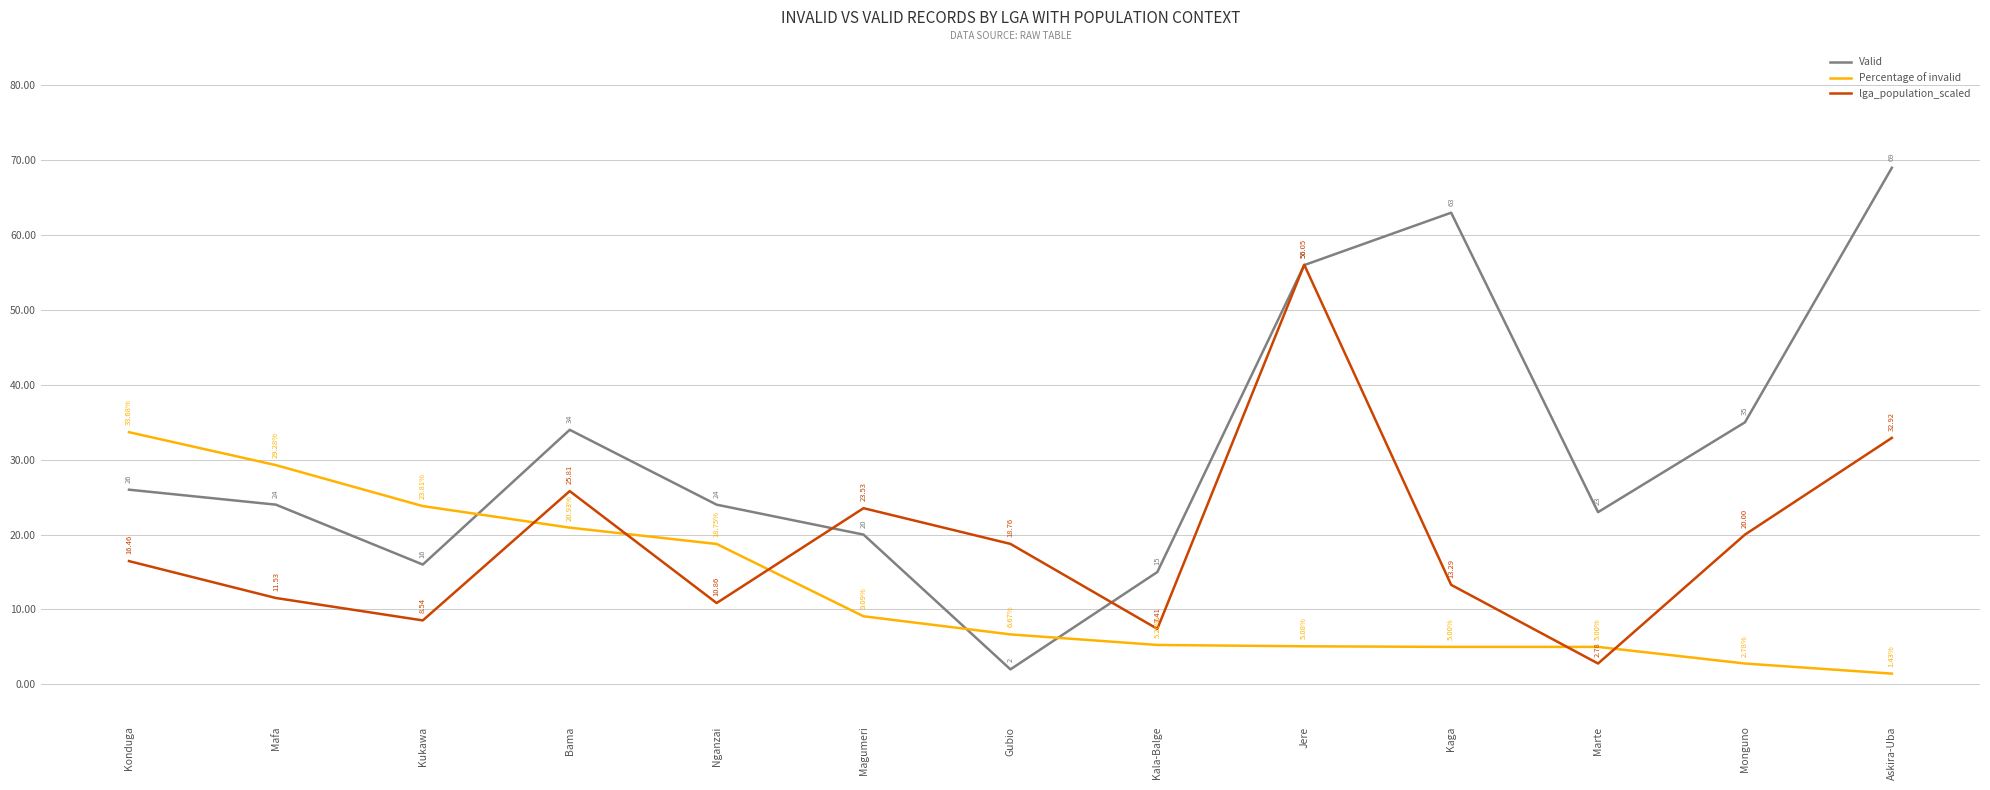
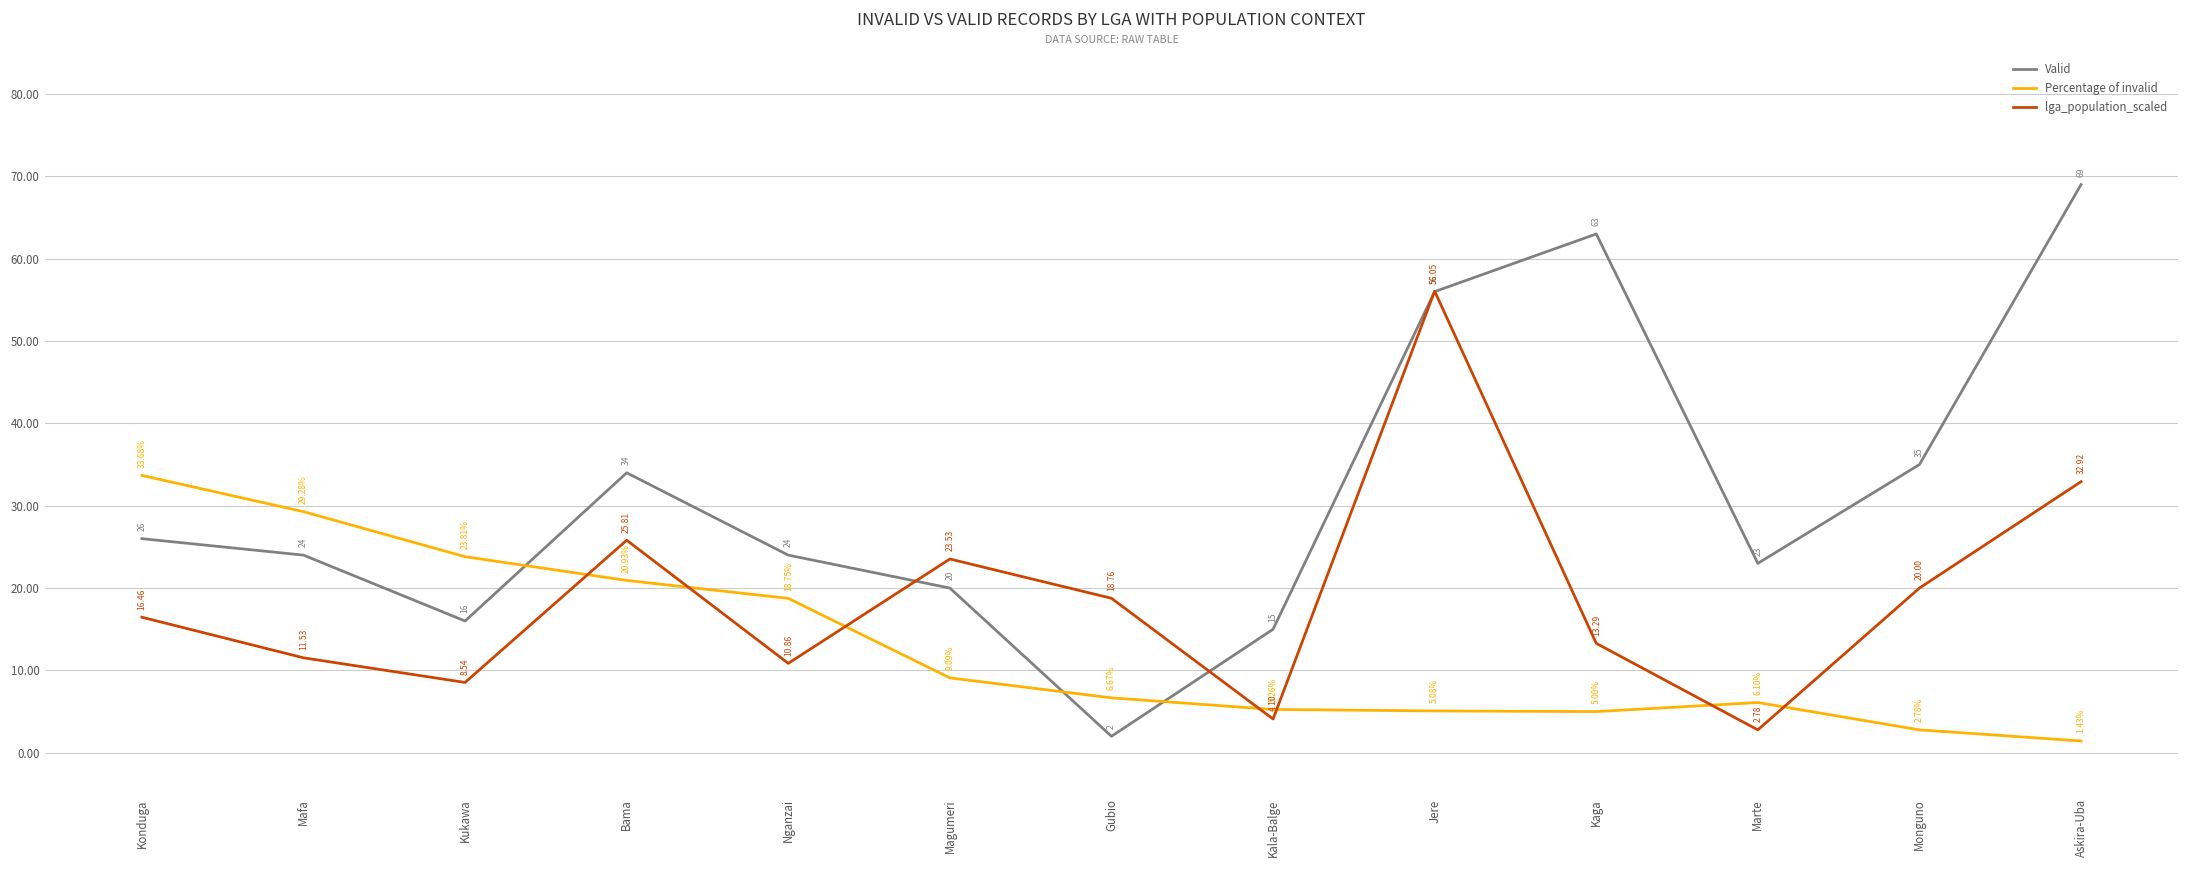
lga_population_scaled, Kala-Balge: 7.41 -> 4.10
Percentage of invalid, Marte: 5.00% -> 6.10%
